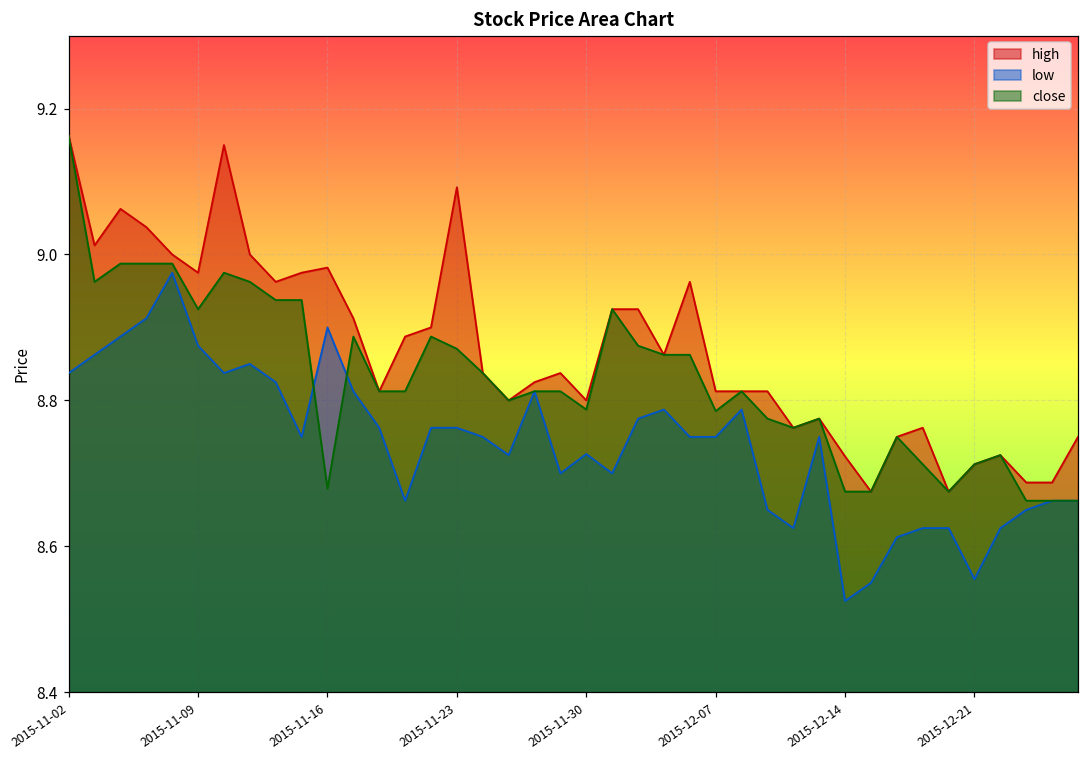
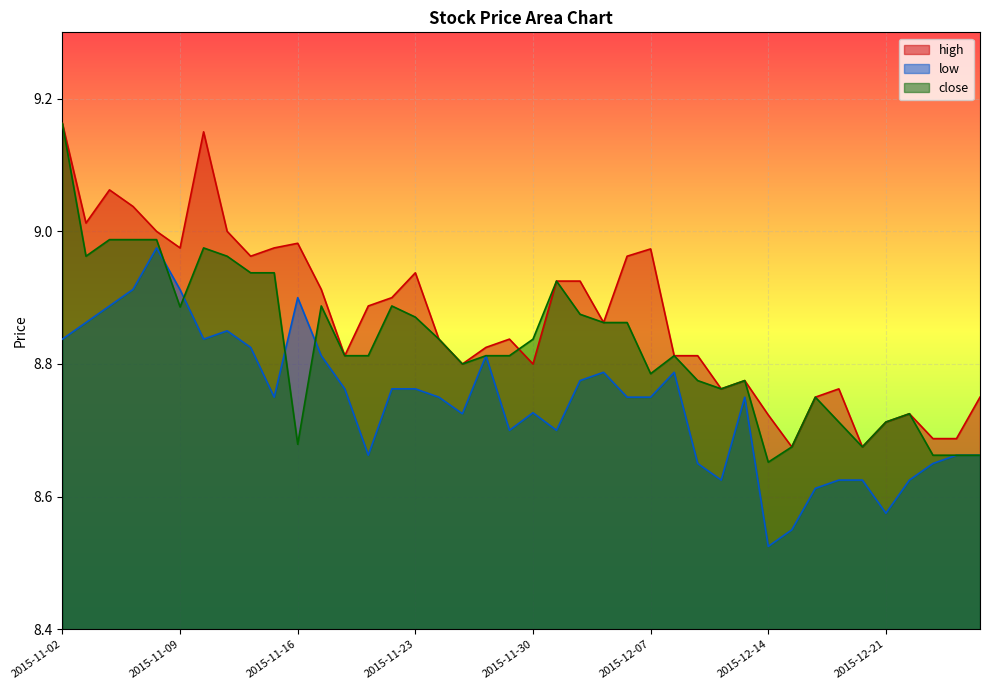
low, 2015-11-09: 8.88 -> 8.91
close, 2015-11-09: 8.93 -> 8.89
high, 2015-11-23: 9.09 -> 8.94
close, 2015-11-30: 8.79 -> 8.84
high, 2015-12-07: 8.81 -> 8.97
close, 2015-12-14: 8.68 -> 8.65
low, 2015-12-21: 8.56 -> 8.58
